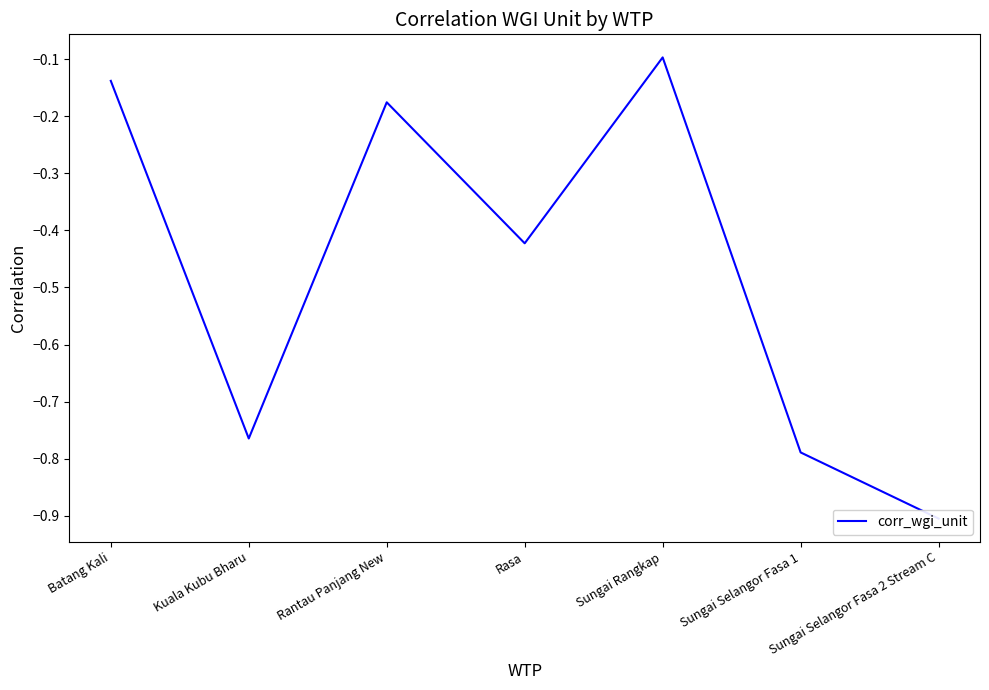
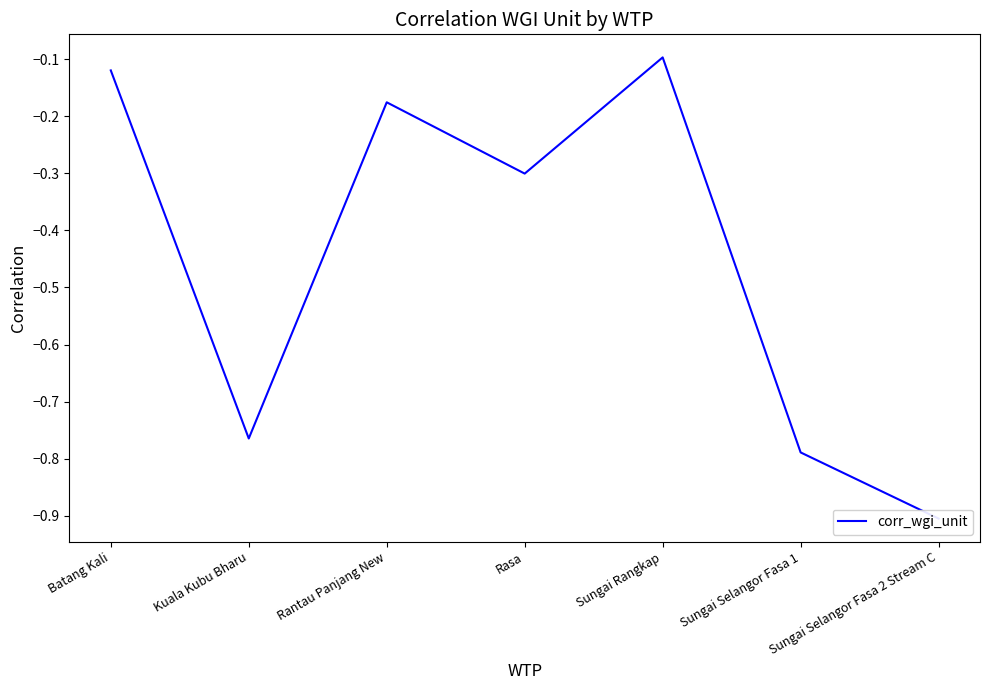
Batang Kali: -0.14 -> -0.12
Rasa: -0.42 -> -0.30
